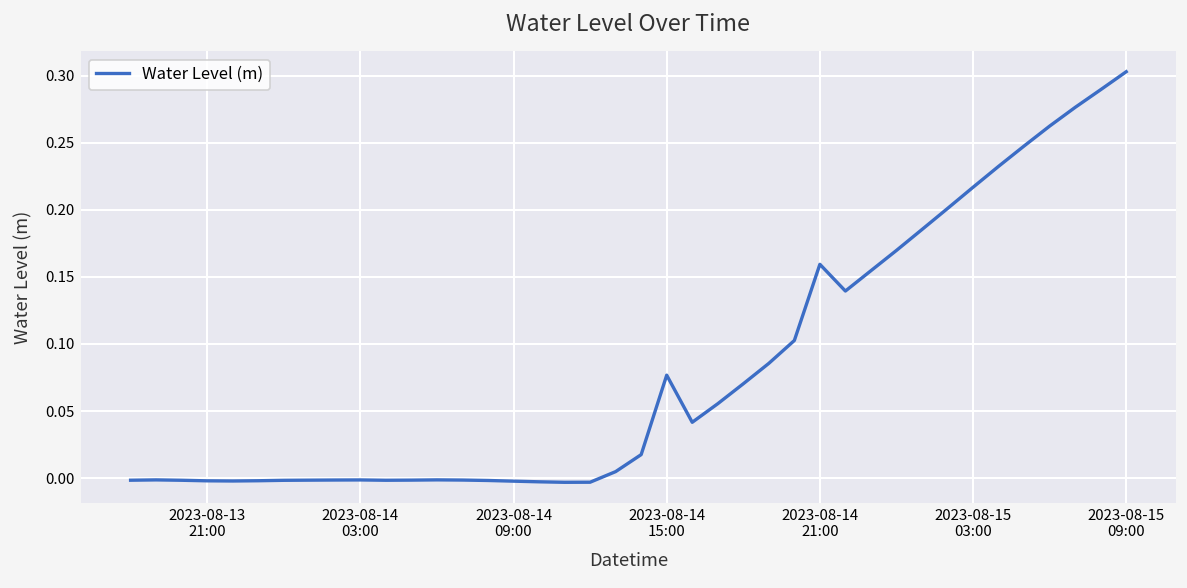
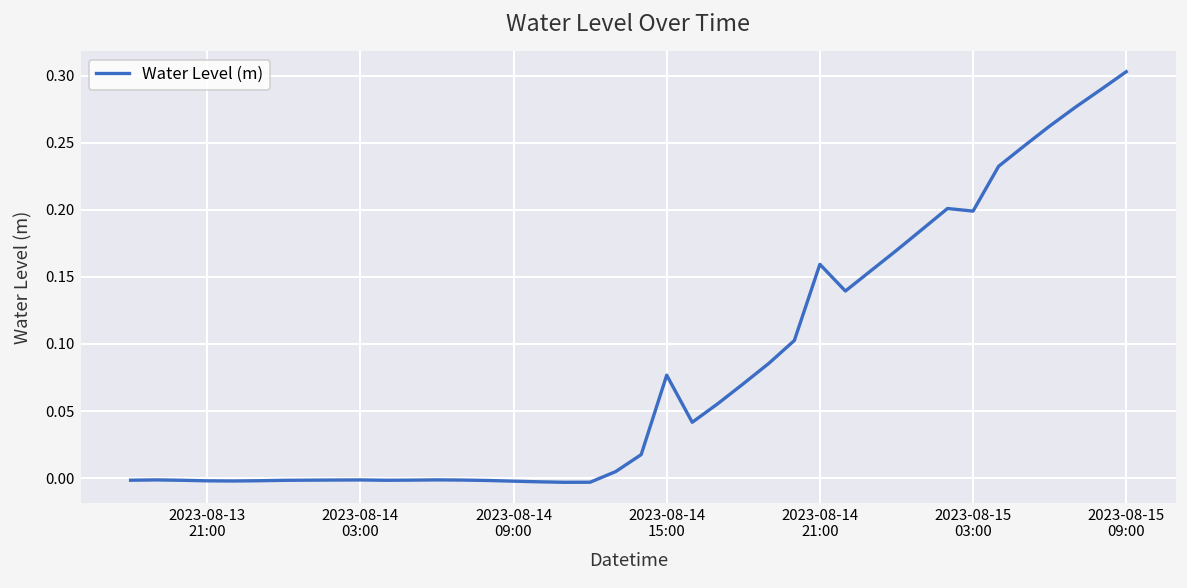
2023-08-15 03:00: 0.217 -> 0.199
